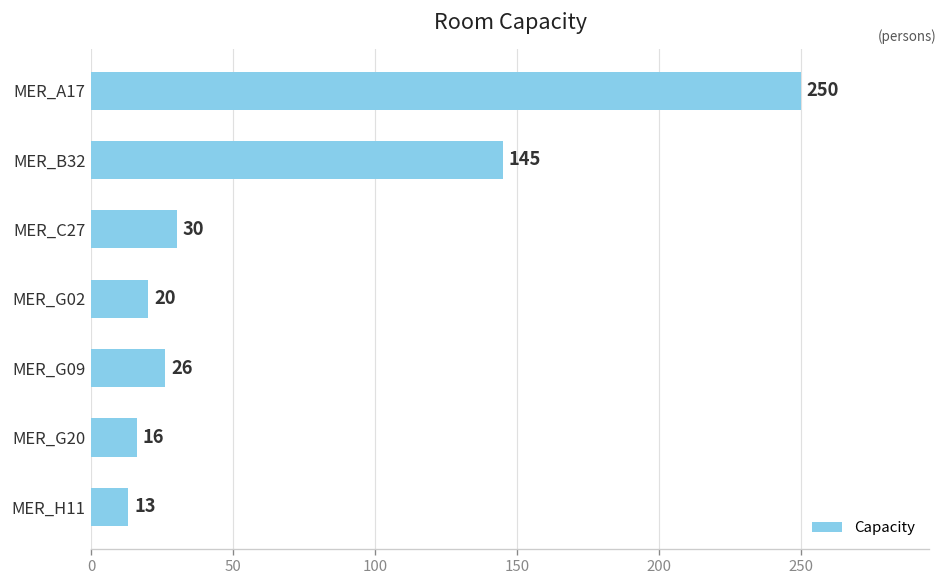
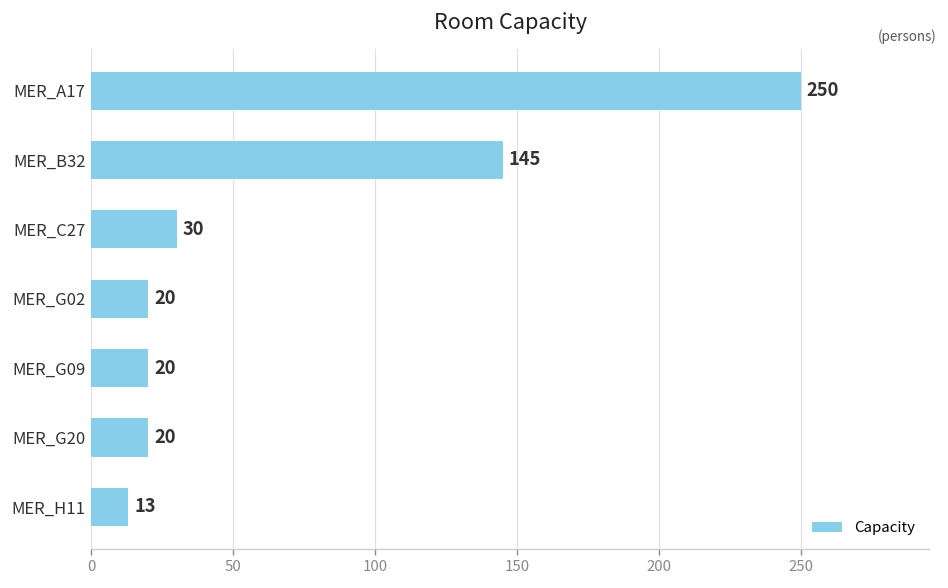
MER_G09: 26 -> 20
MER_G20: 16 -> 20
